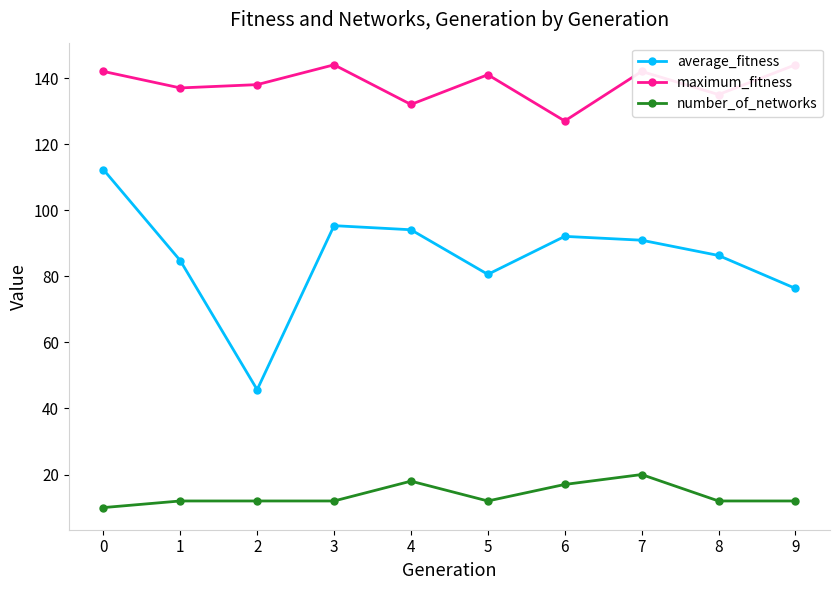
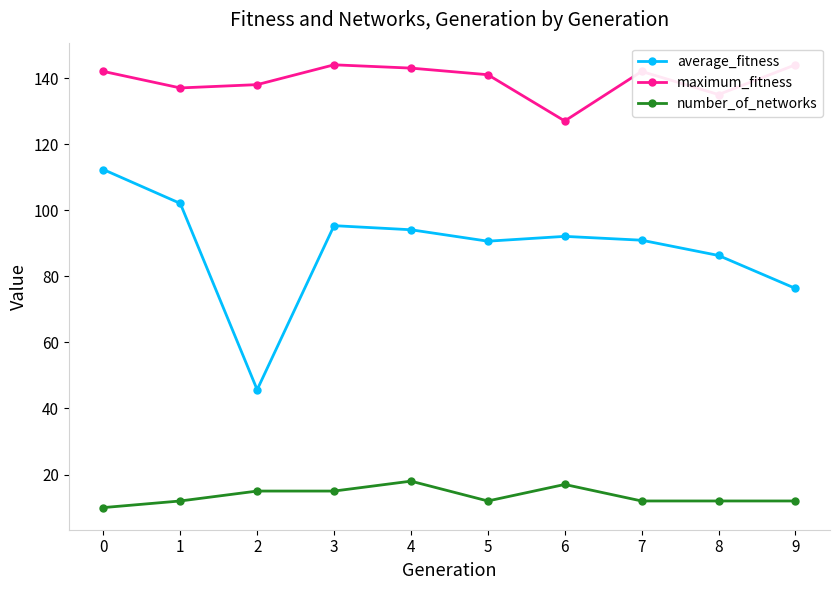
average_fitness, 1: 85 -> 102
number_of_networks, 2: 12 -> 15
number_of_networks, 3: 12 -> 15
maximum_fitness, 4: 132 -> 143
average_fitness, 5: 81 -> 91
number_of_networks, 7: 20 -> 12
